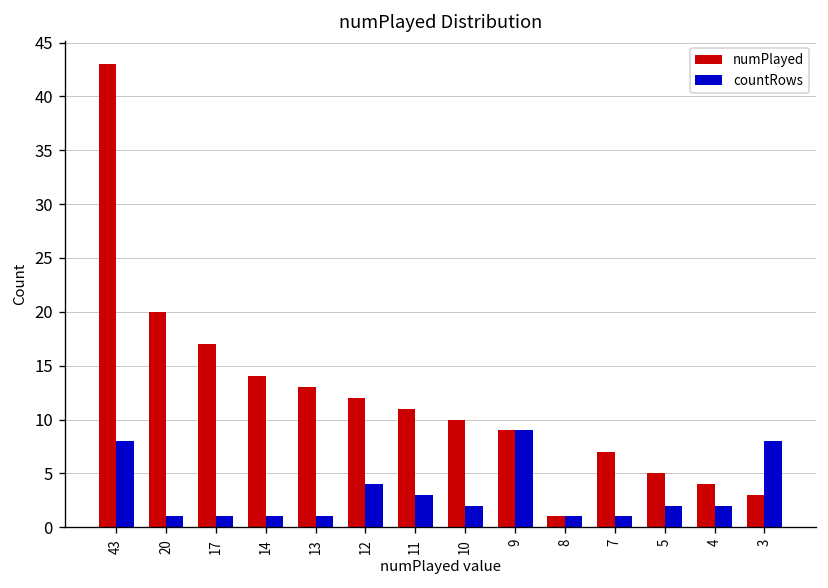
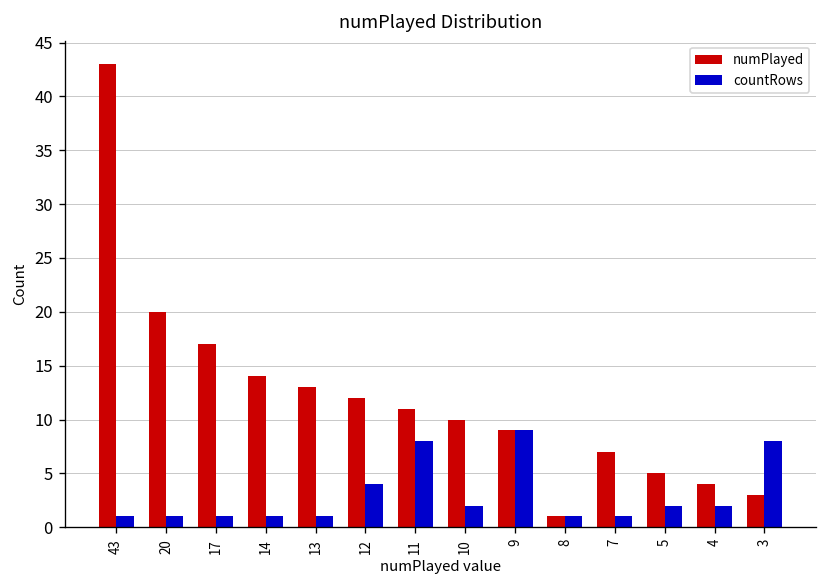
countRows, 43: 8 -> 1
countRows, 11: 3 -> 8
